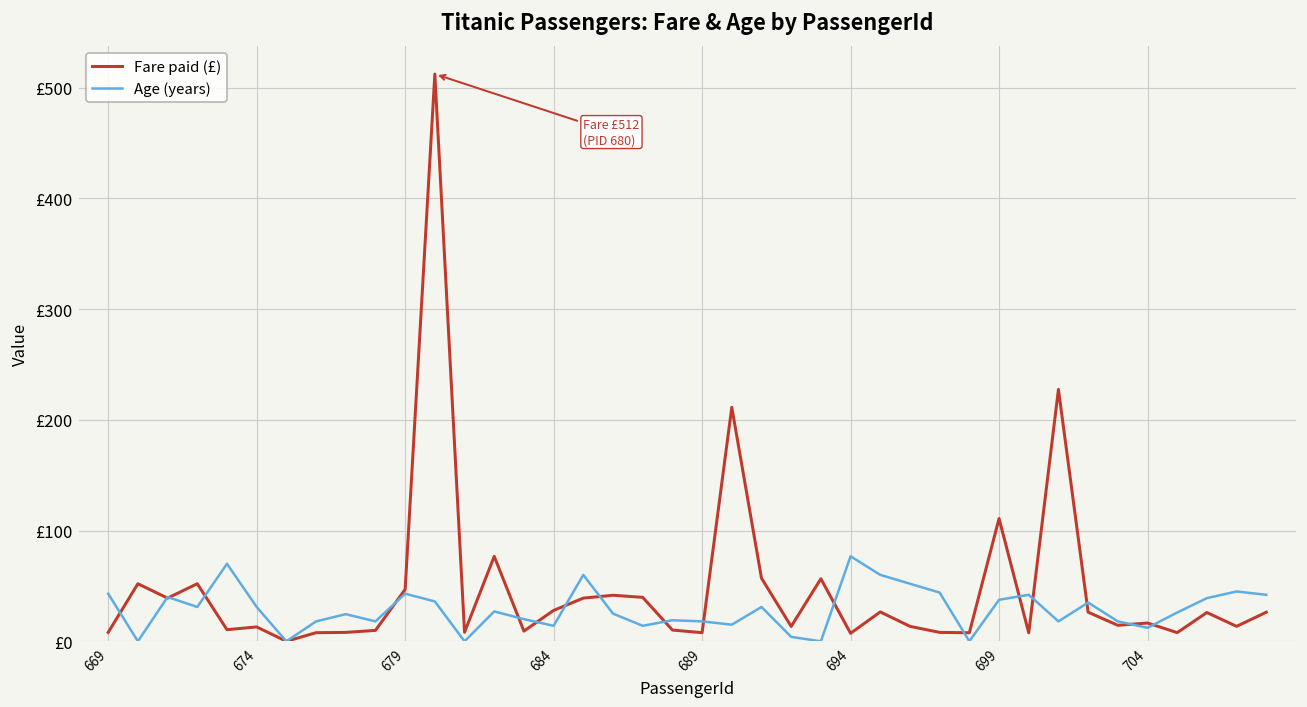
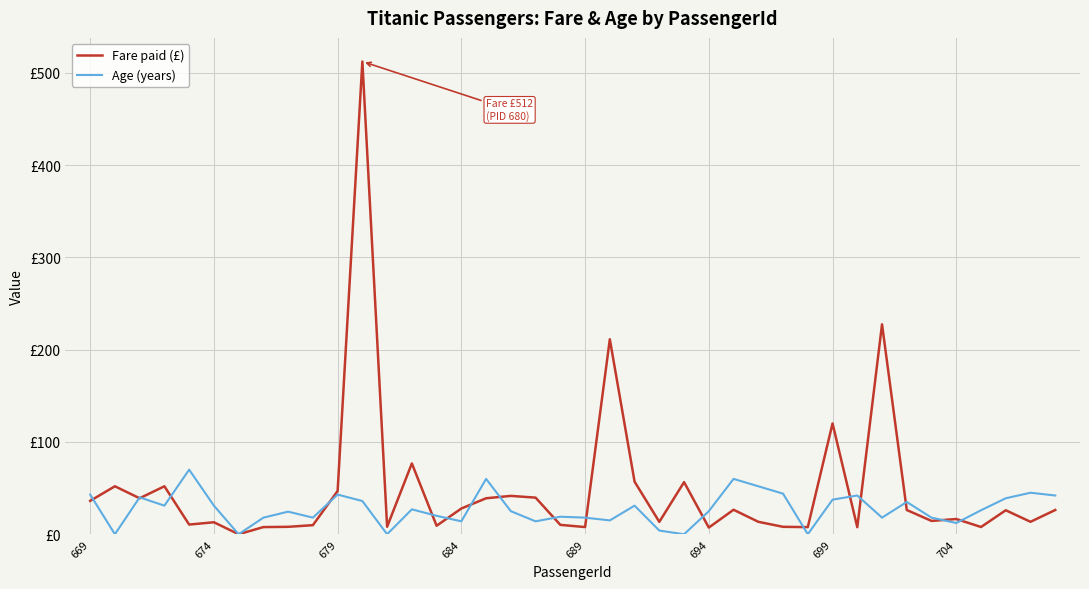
Fare paid (£), 669: £10 -> £40
Age (years), 694: £80 -> £30
Fare paid (£), 699: £110 -> £120
